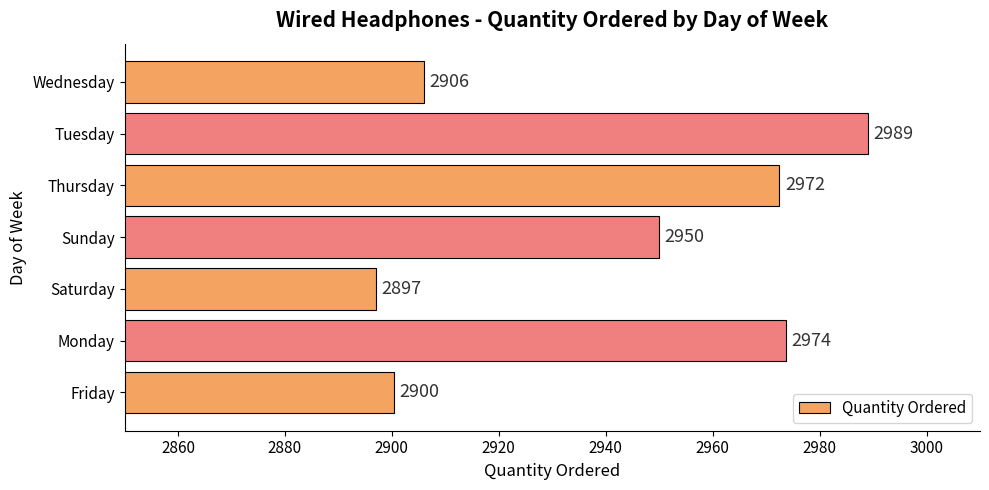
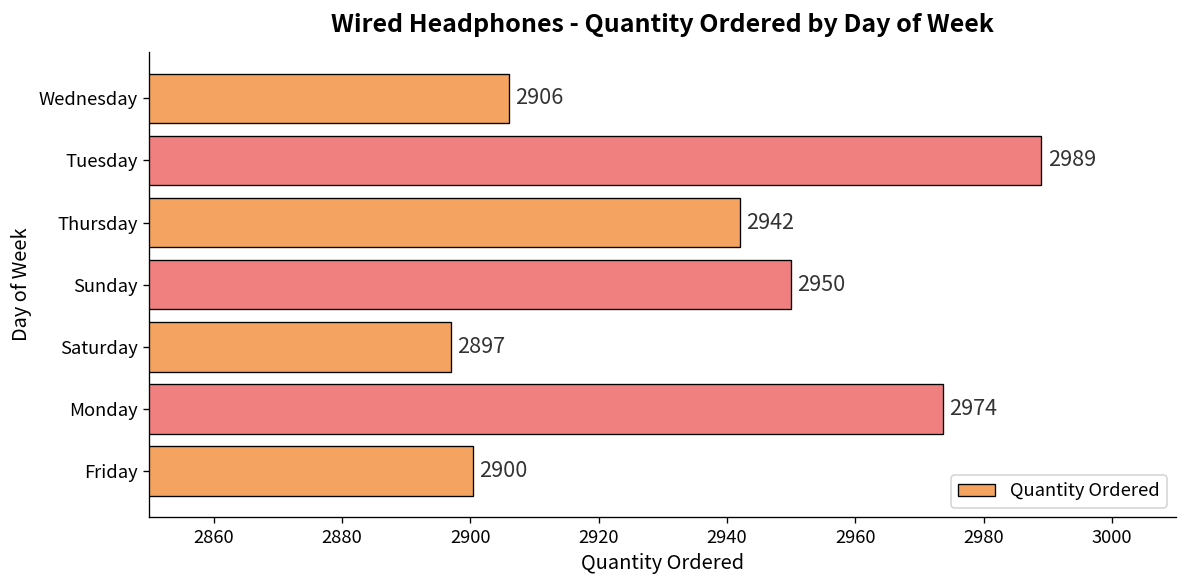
Thursday: 2972 -> 2942
